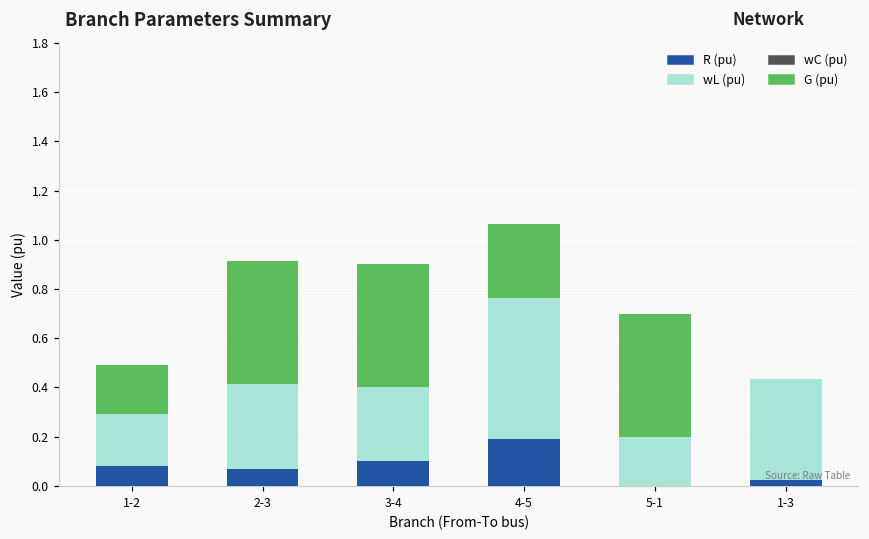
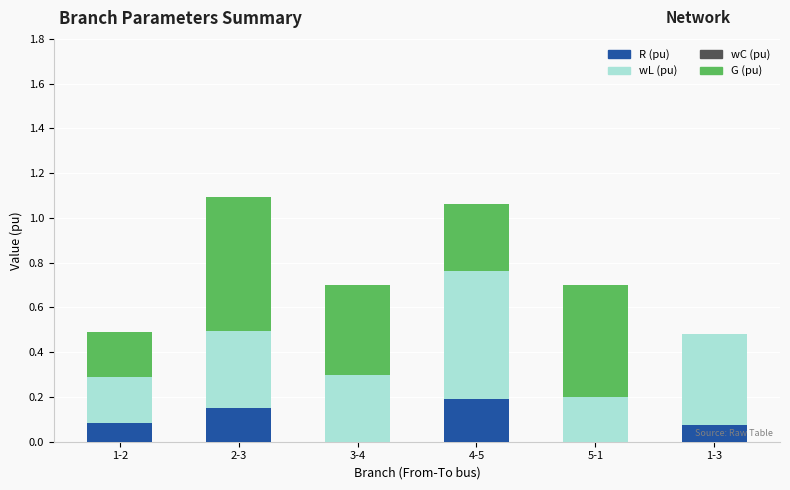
R (pu), 2-3: 0.07 -> 0.15
G (pu), 2-3: 0.5 -> 0.6
R (pu), 3-4: 0.1 -> 0.0
G (pu), 3-4: 0.5 -> 0.4
R (pu), 1-3: 0.02 -> 0.07
